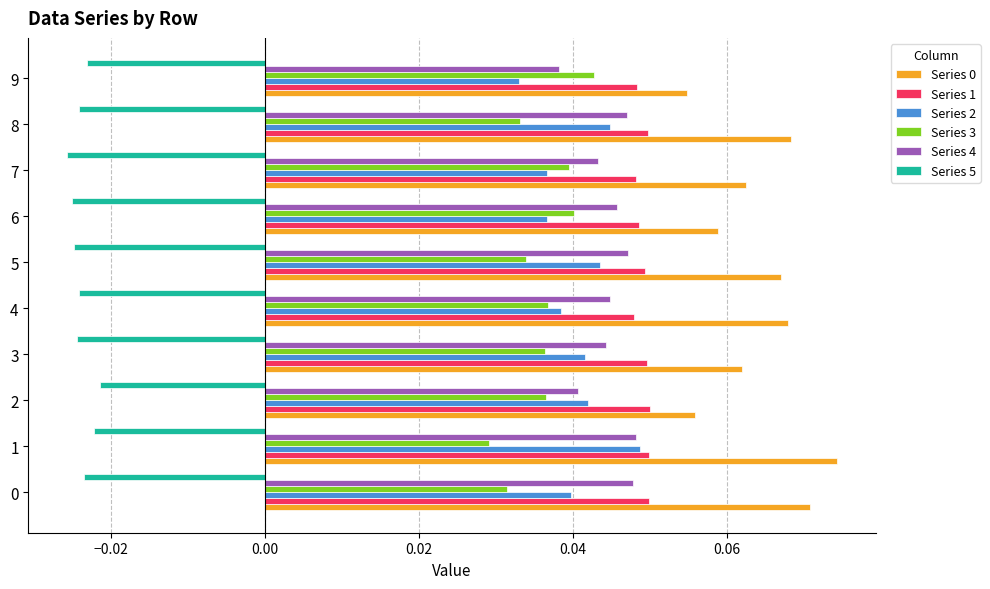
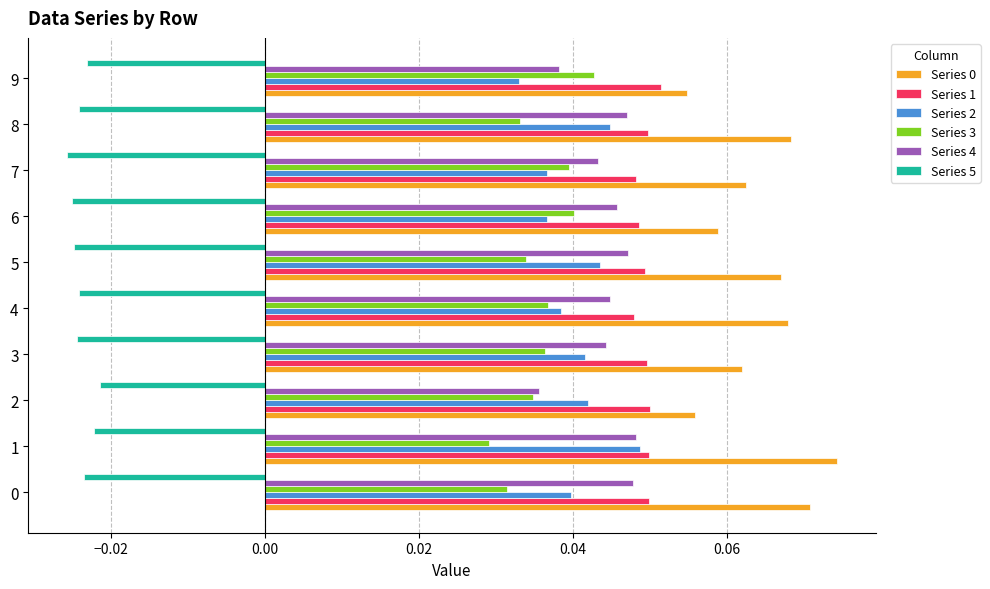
Series 1, 9: 0.048 -> 0.051
Series 4, 2: 0.041 -> 0.036
Series 3, 2: 0.037 -> 0.035
